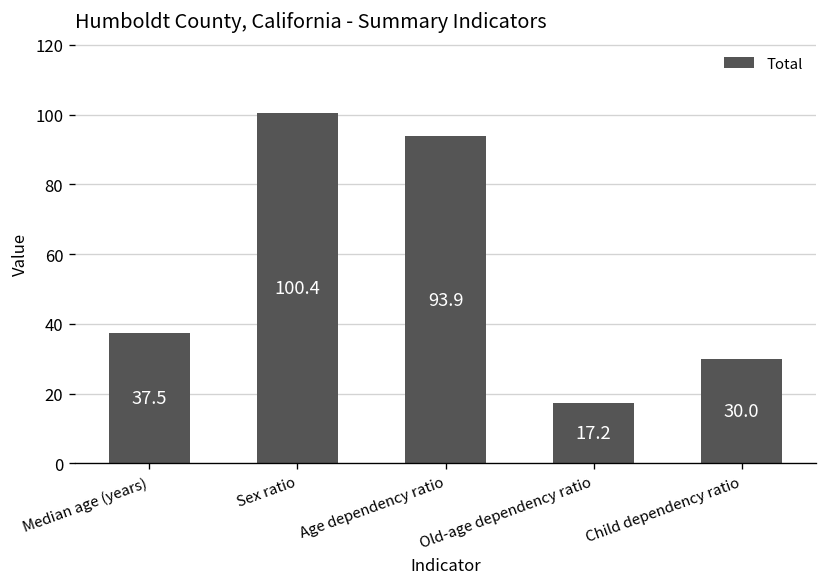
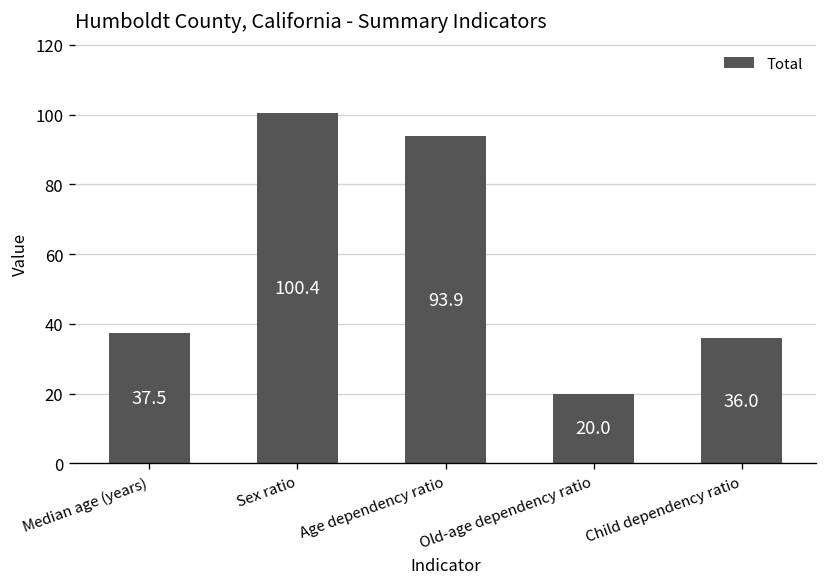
Old-age dependency ratio: 17.2 -> 20.0
Child dependency ratio: 30.0 -> 36.0
